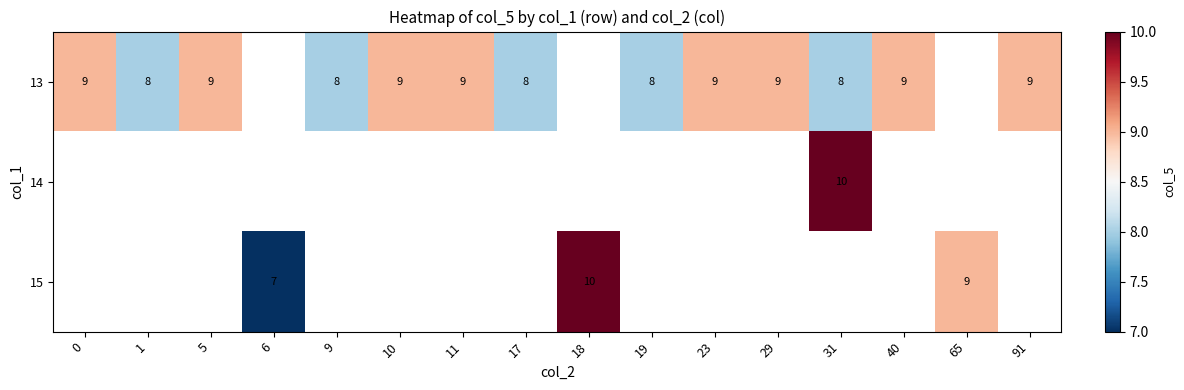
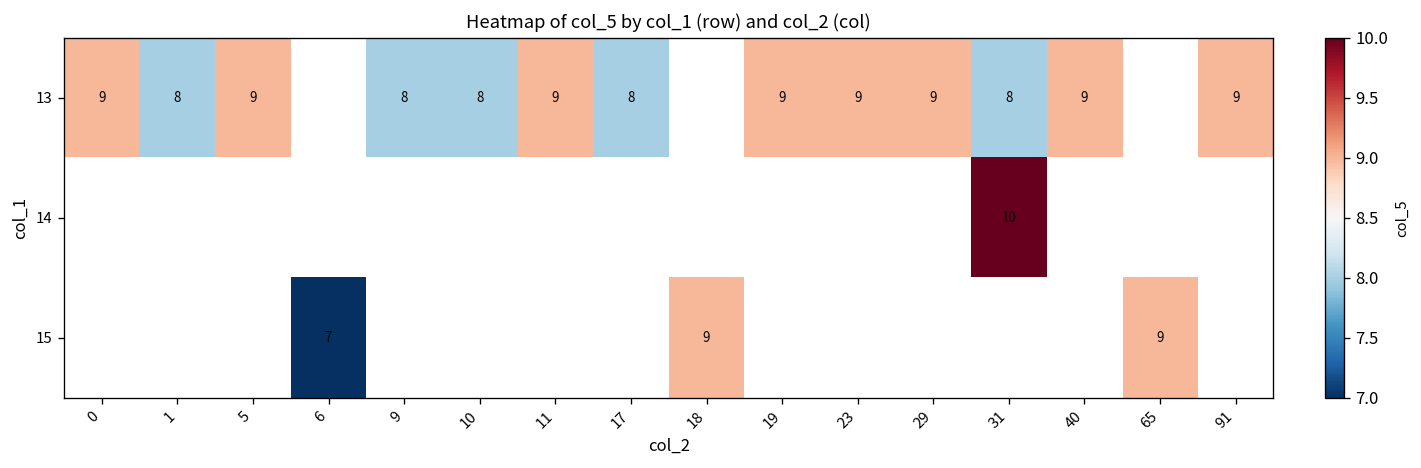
13, 10: 9 -> 8
13, 19: 8 -> 9
15, 18: 10 -> 9
